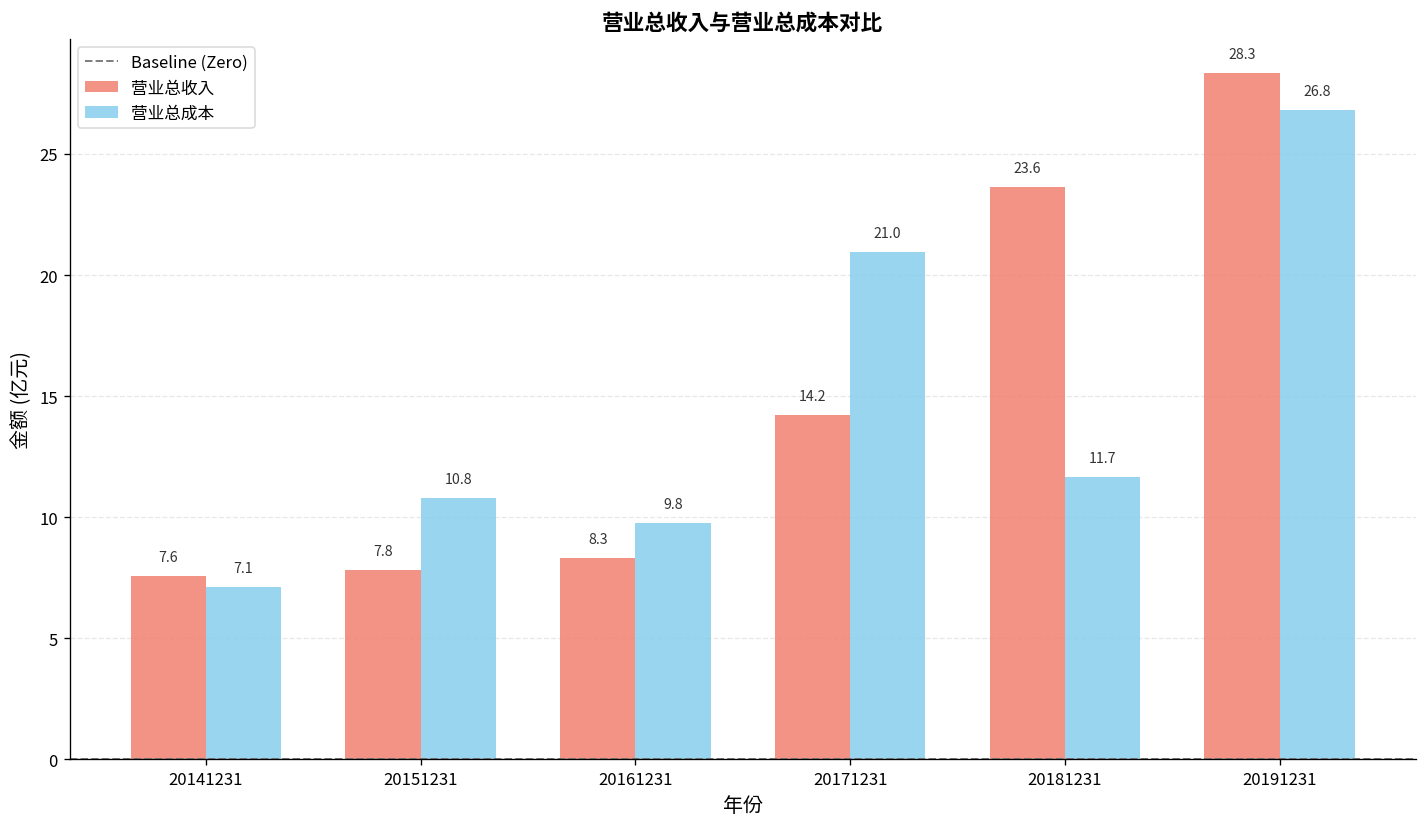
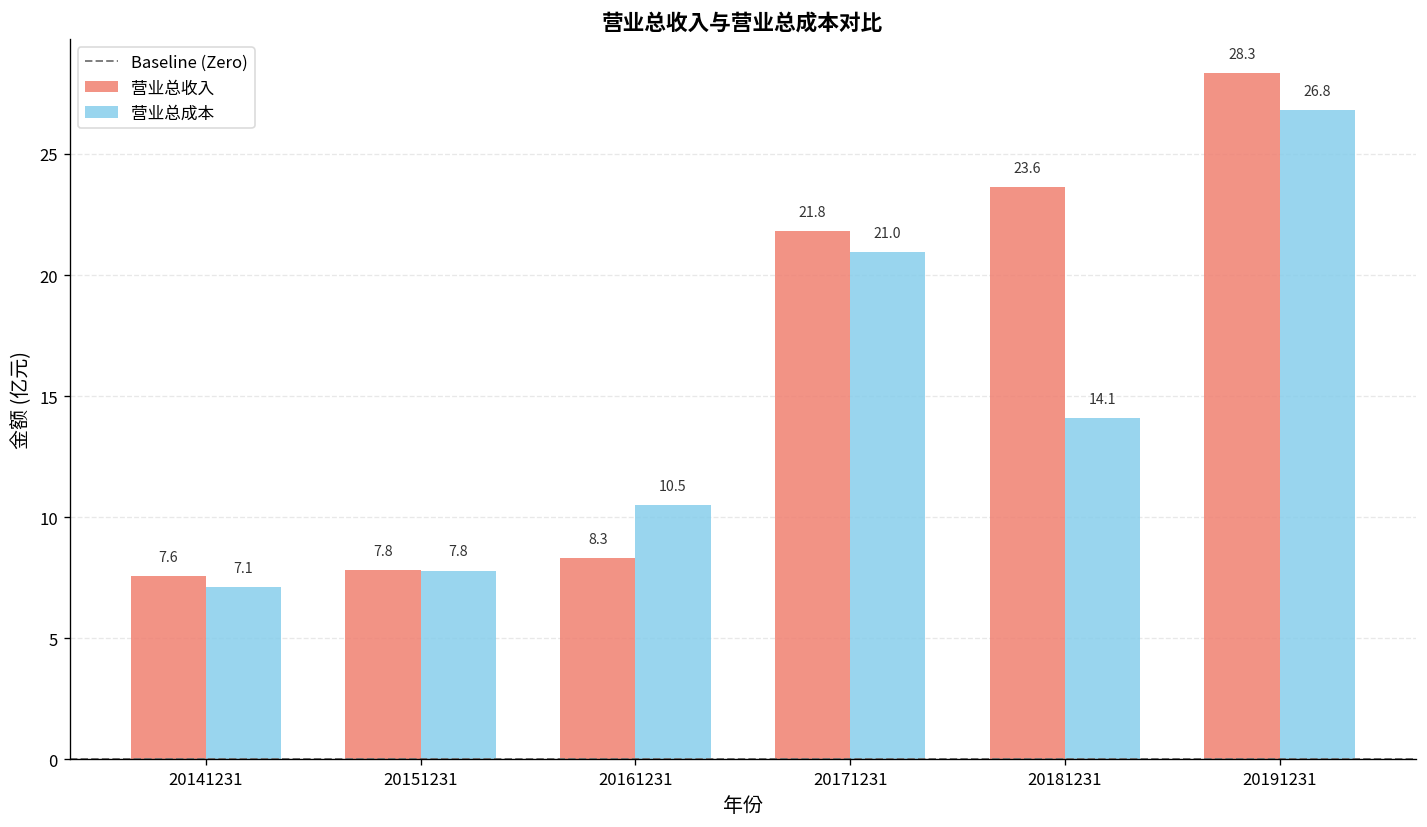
营业总成本, 20151231: 10.8 -> 7.8
营业总成本, 20161231: 9.8 -> 10.5
营业总收入, 20171231: 14.2 -> 21.8
营业总成本, 20181231: 11.7 -> 14.1
